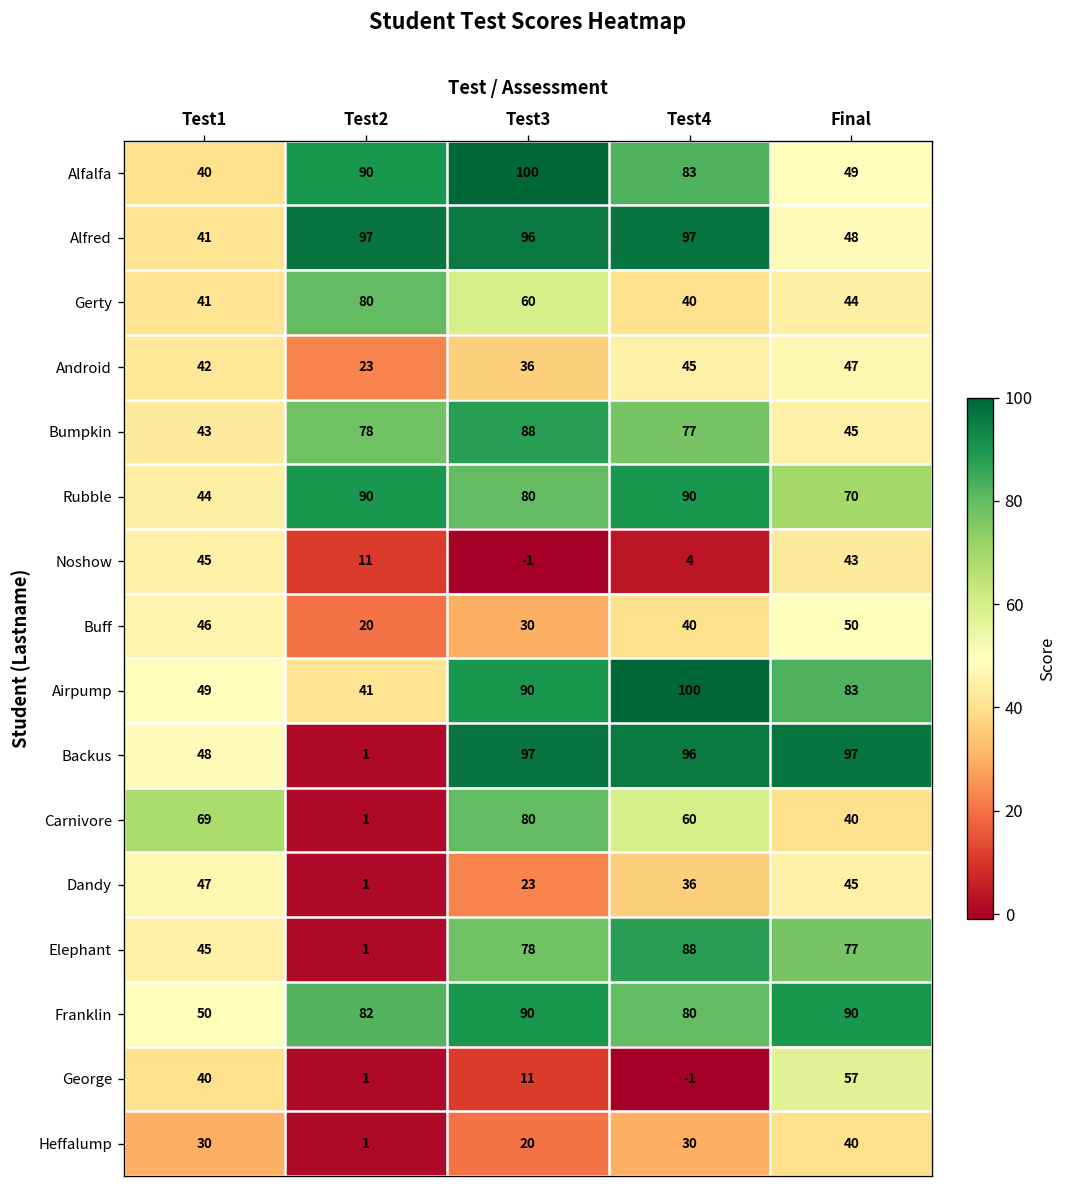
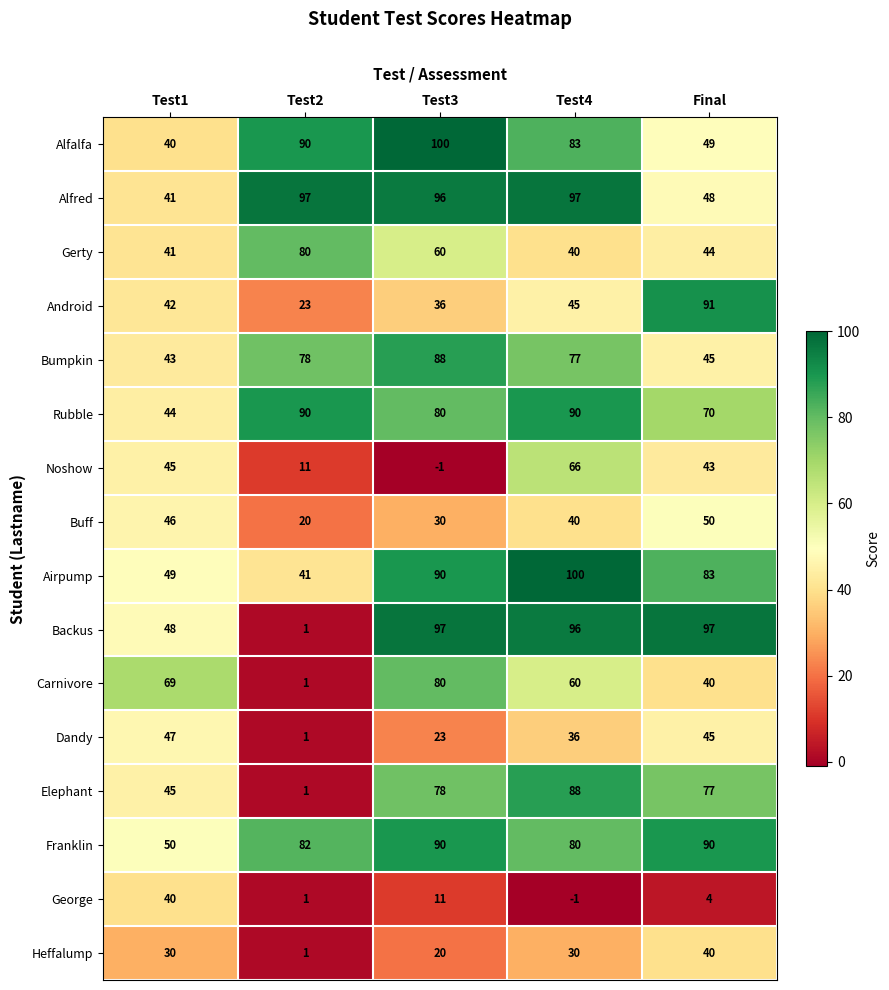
Android, Final: 47 -> 91
Noshow, Test4: 4 -> 66
George, Final: 57 -> 4
